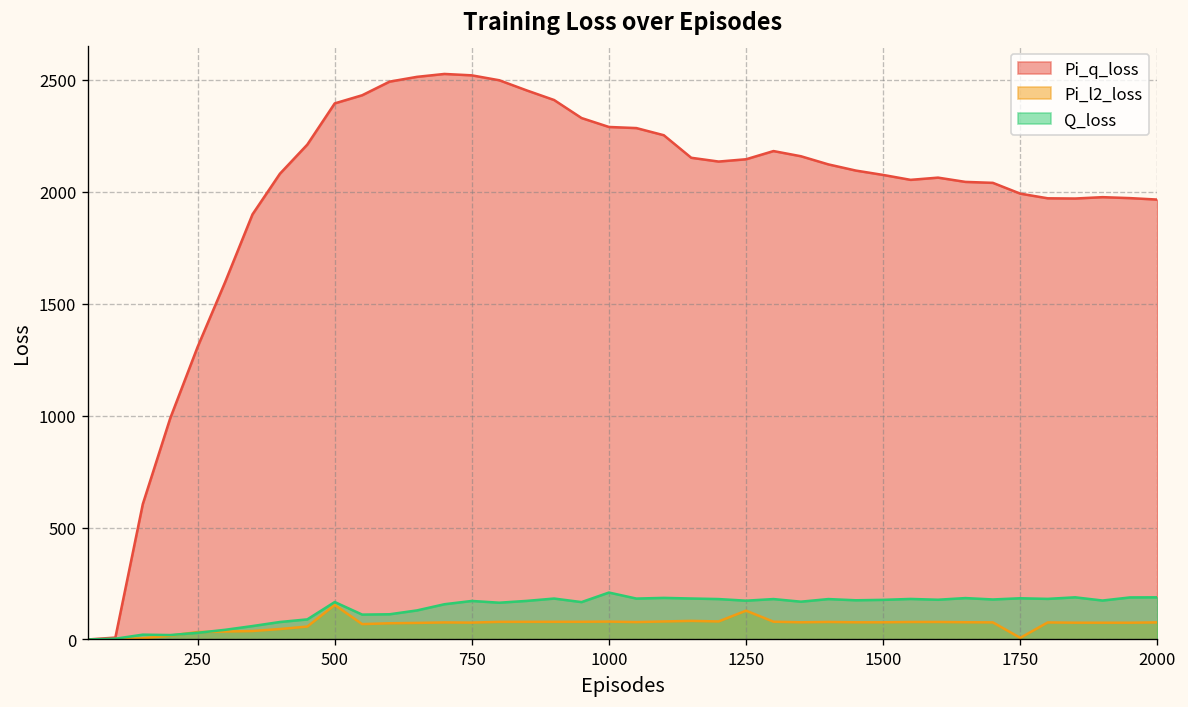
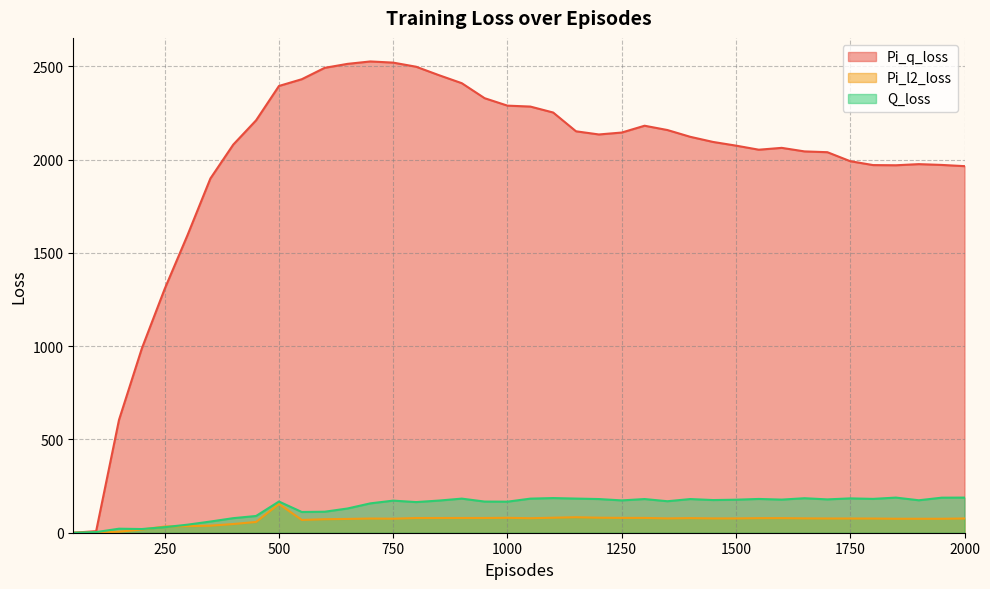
Q_loss, 1000: 210 -> 170
Pi_l2_loss, 1250: 130 -> 80
Pi_l2_loss, 1750: 10 -> 80
